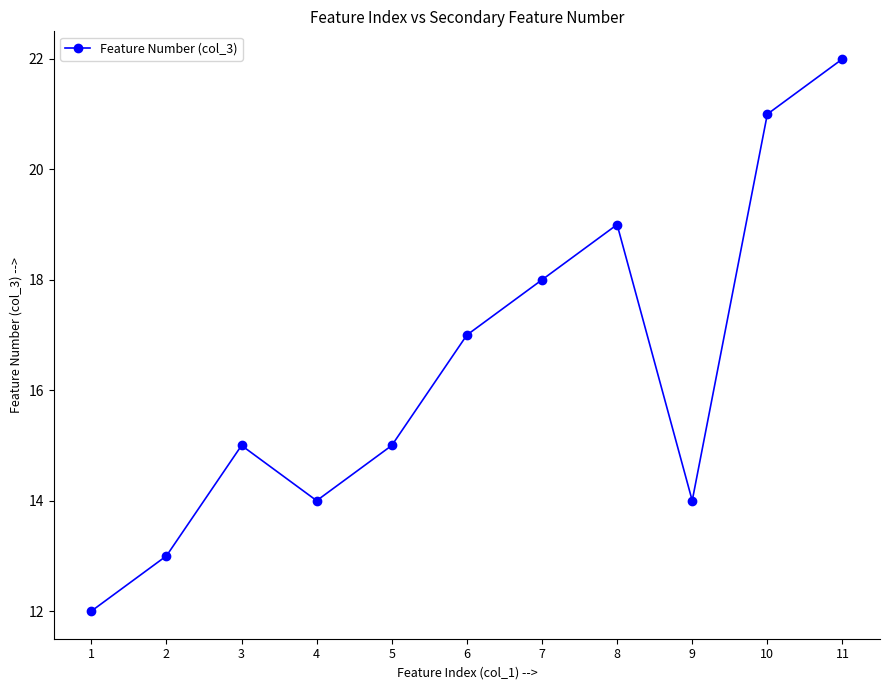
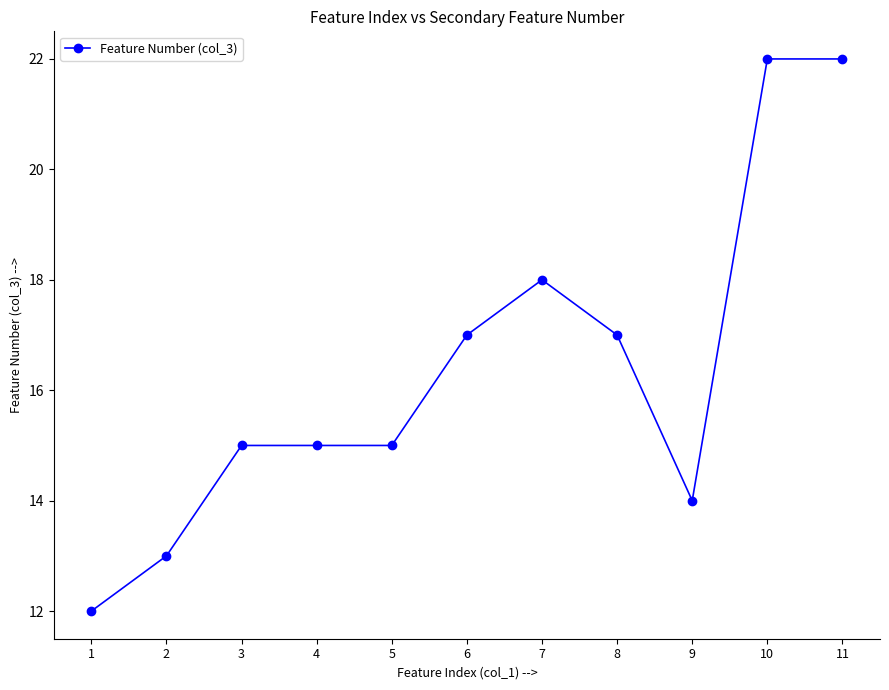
4: 14 -> 15
8: 19 -> 17
10: 21 -> 22
